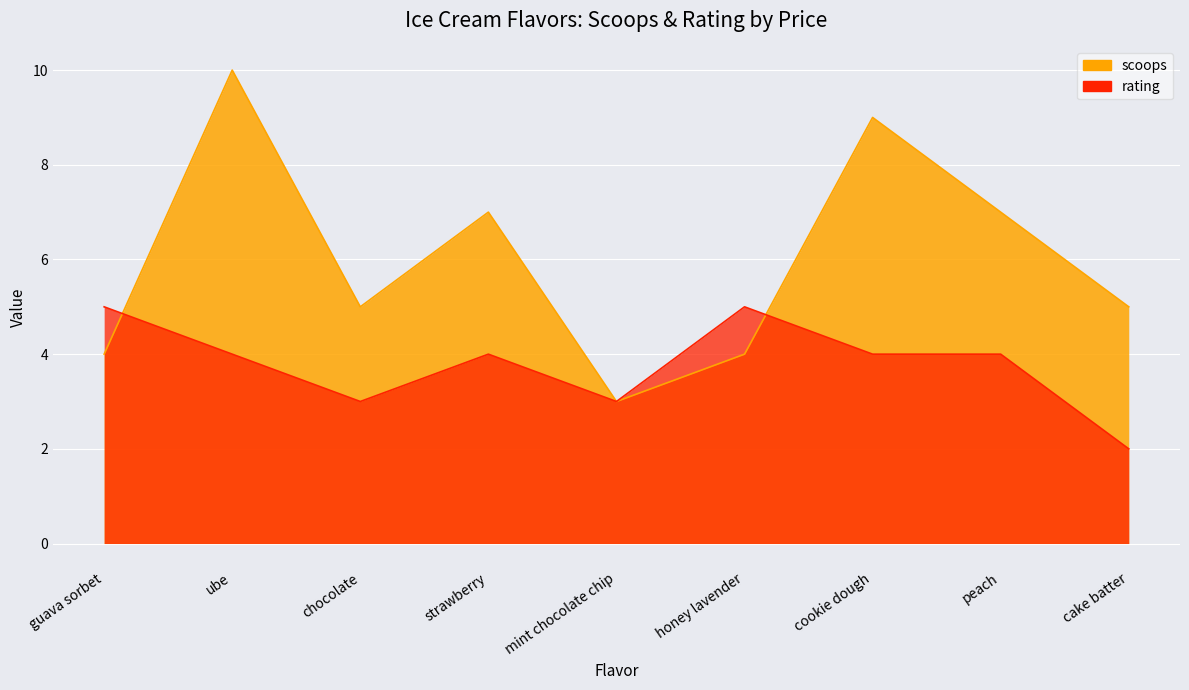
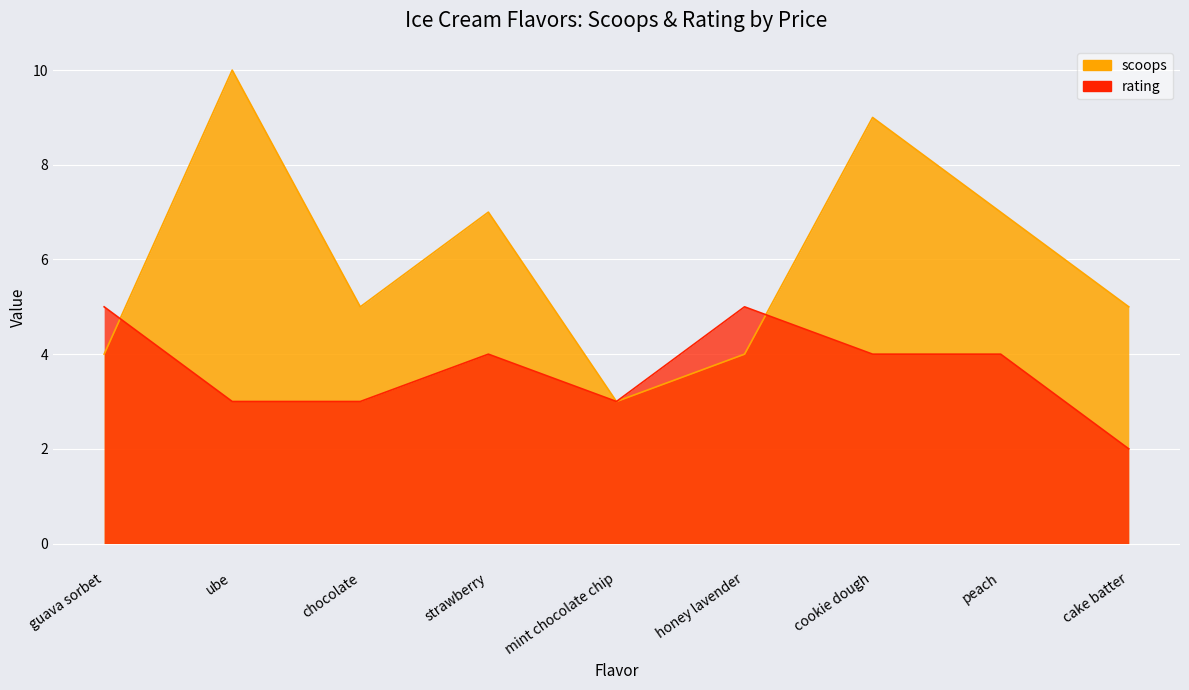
rating, ube: 4 -> 3
